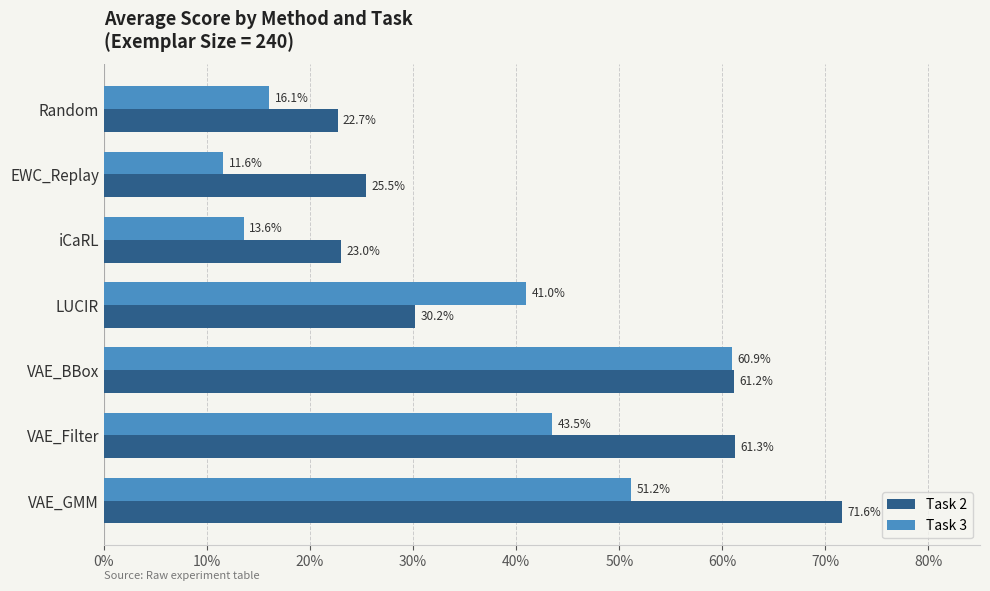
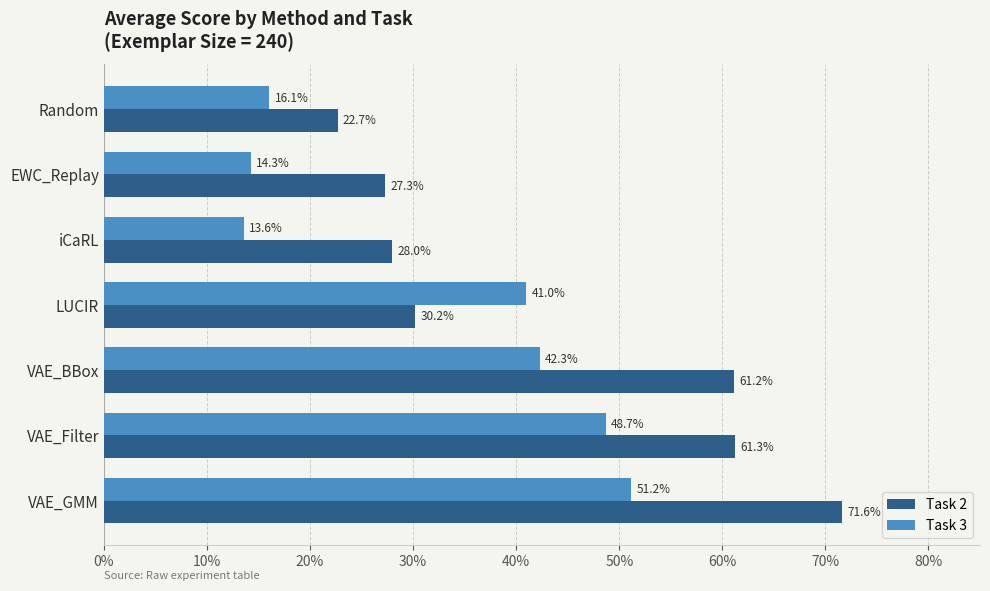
Task 3, EWC_Replay: 11.6% -> 14.3%
Task 2, EWC_Replay: 25.5% -> 27.3%
Task 2, iCaRL: 23.0% -> 28.0%
Task 3, VAE_BBox: 60.9% -> 42.3%
Task 3, VAE_Filter: 43.5% -> 48.7%
